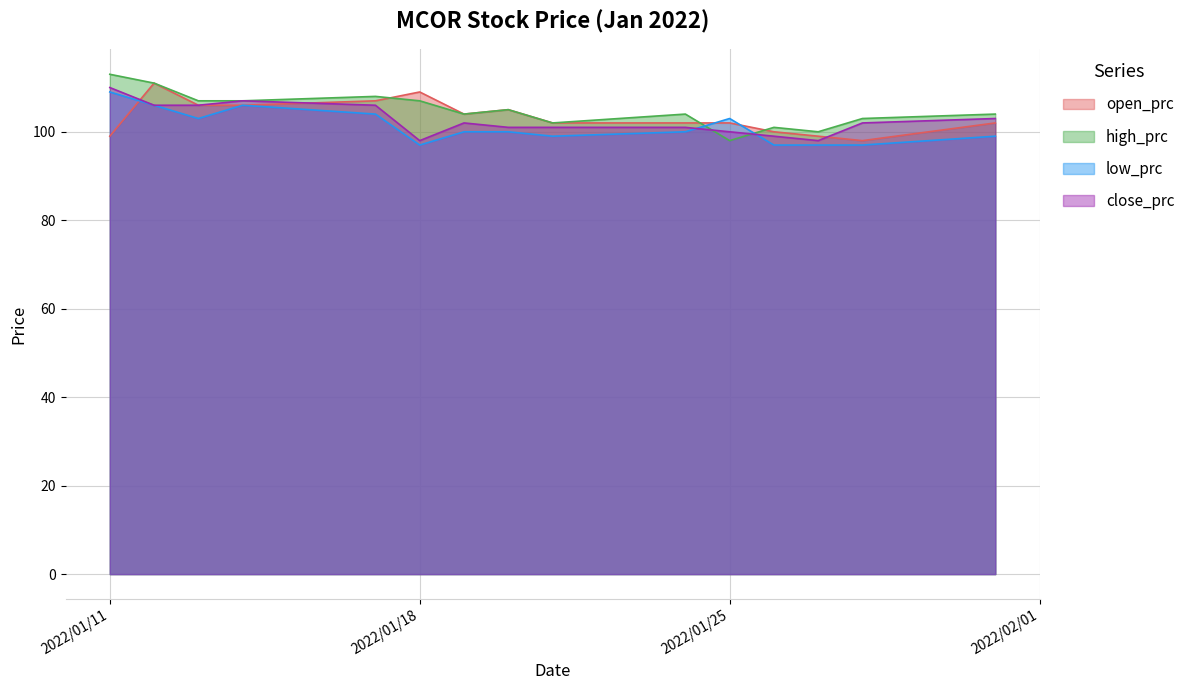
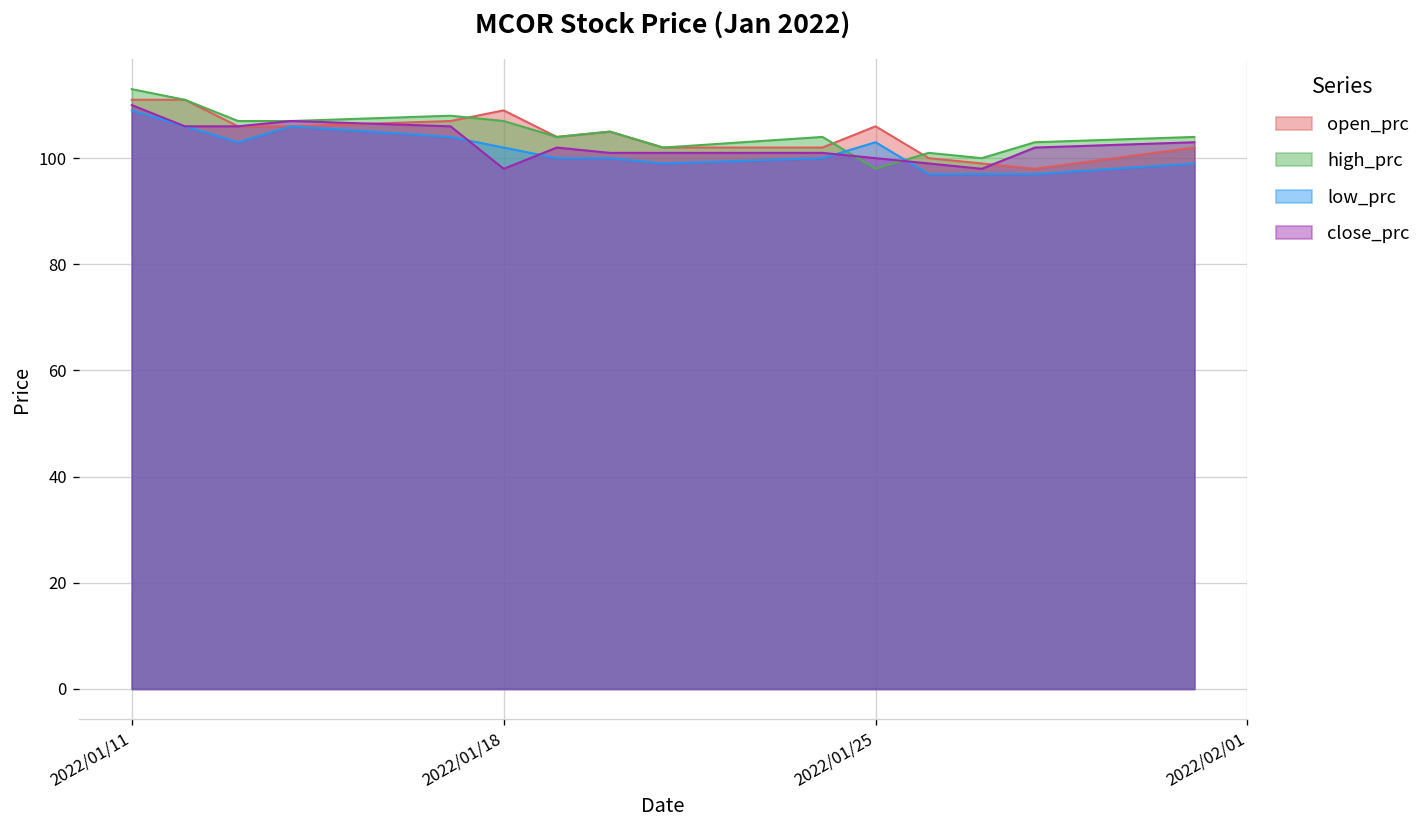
open_prc, 2022/01/11: 99 -> 111
low_prc, 2022/01/18: 97 -> 102
open_prc, 2022/01/25: 102 -> 106
